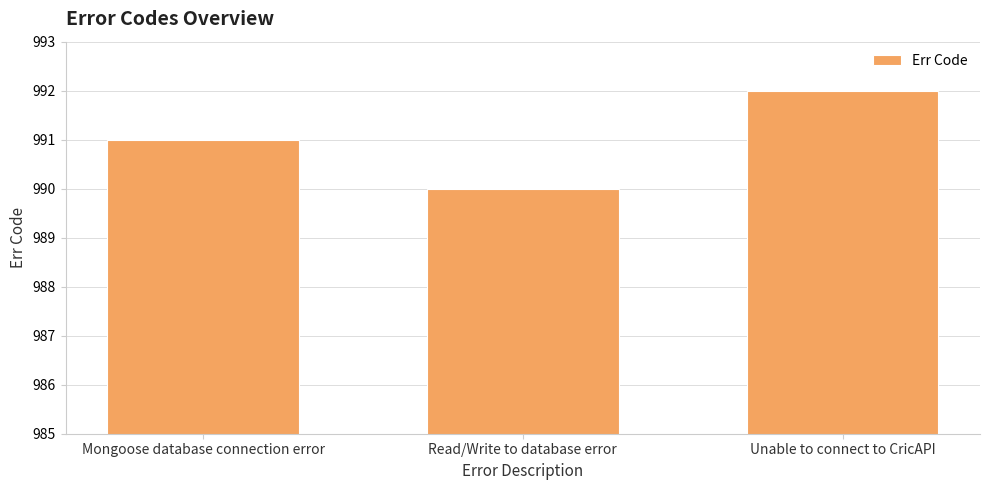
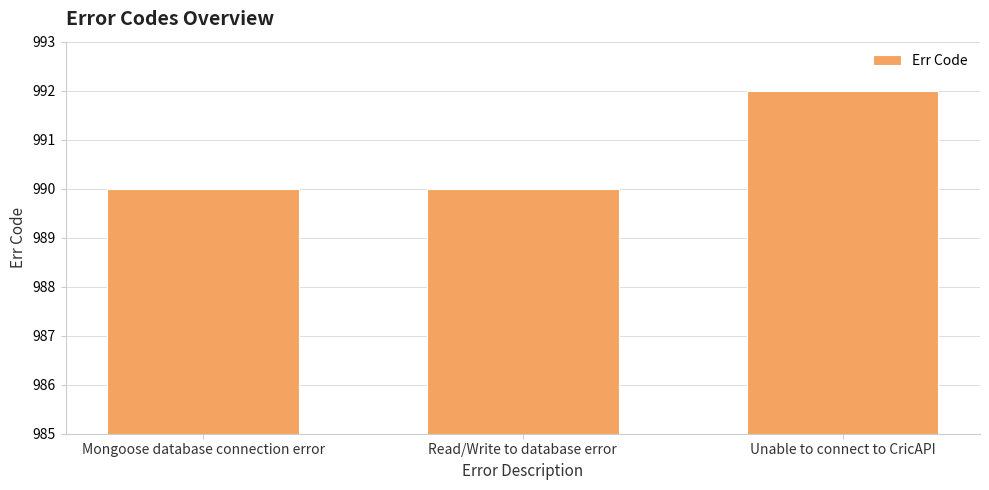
Mongoose database connection error: 991 -> 990
